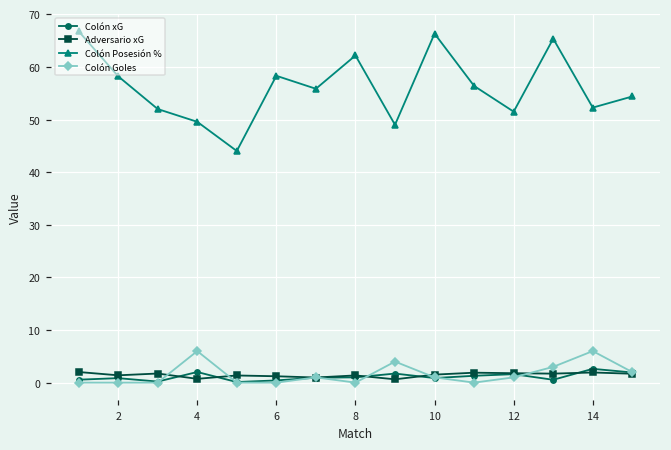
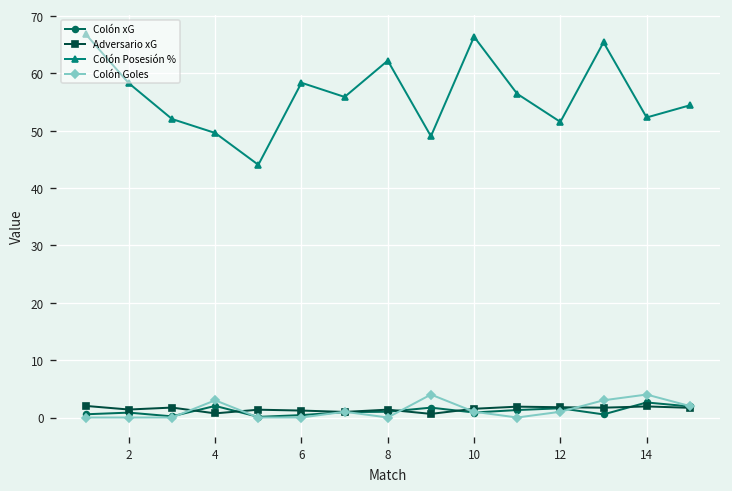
Colón Goles, 4: 6 -> 3
Colón Goles, 14: 6 -> 4
